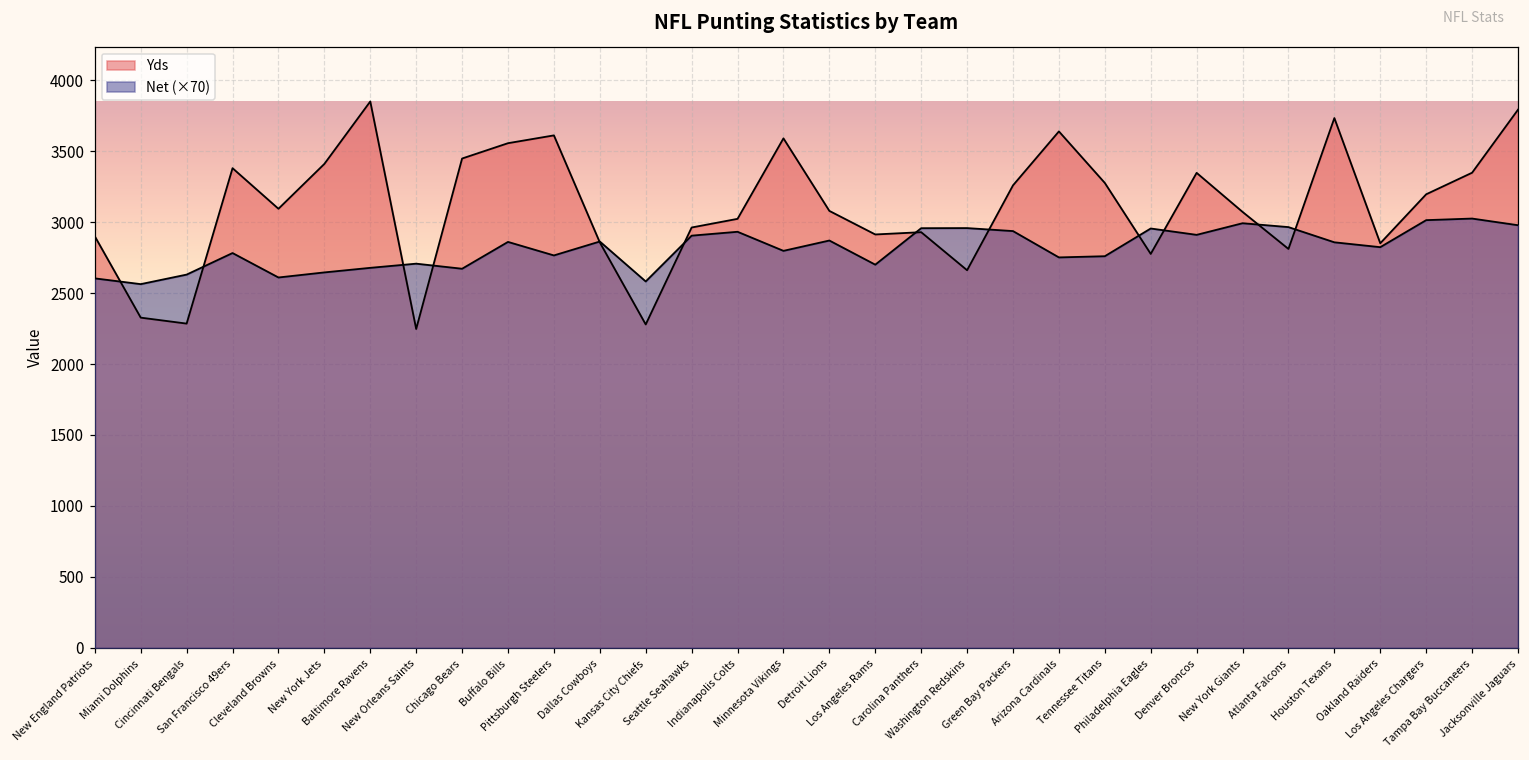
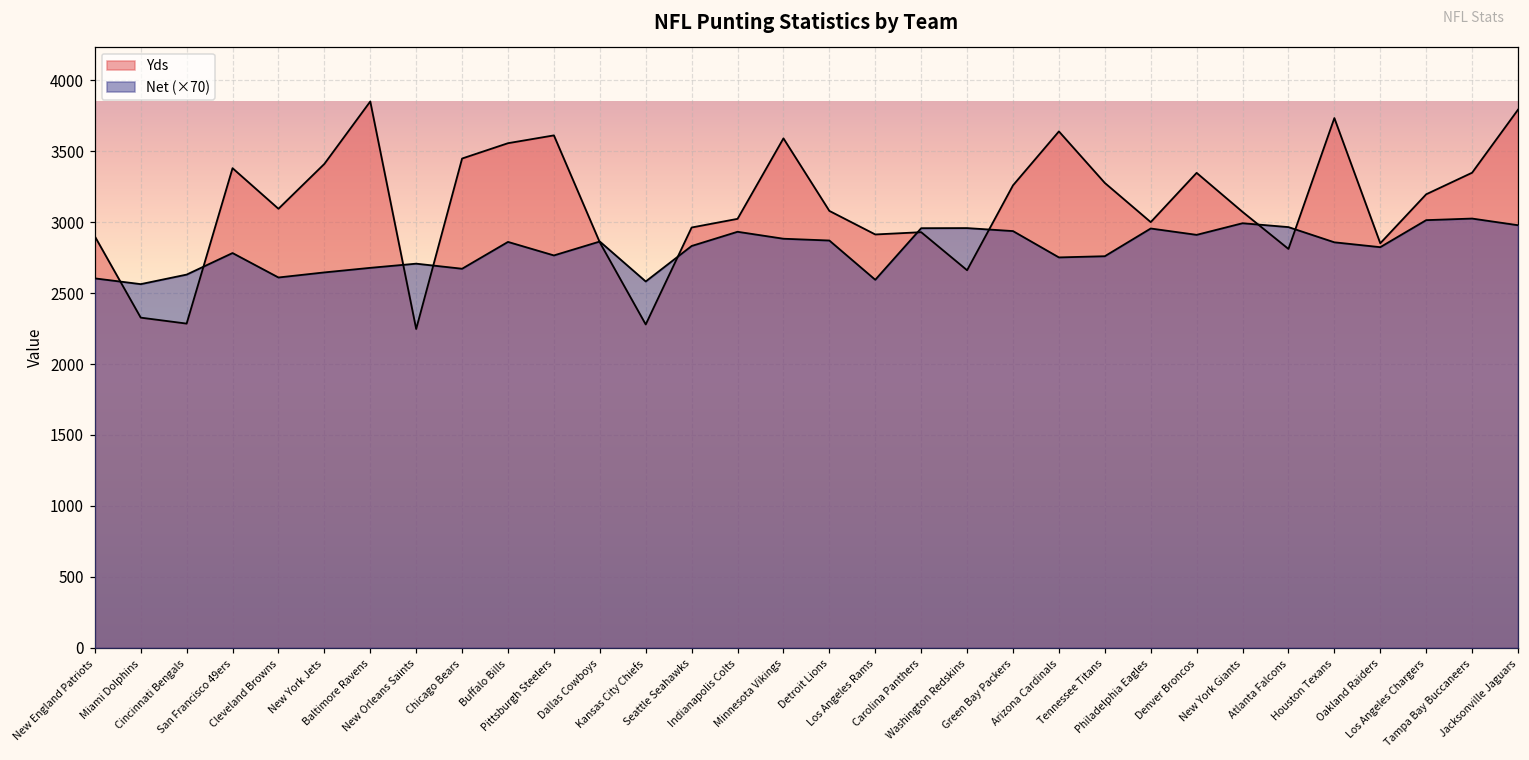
Net (×70), Seattle Seahawks: 2900 -> 2830
Net (×70), Minnesota Vikings: 2800 -> 2880
Net (×70), Los Angeles Rams: 2700 -> 2590
Yds, Philadelphia Eagles: 2780 -> 3000
